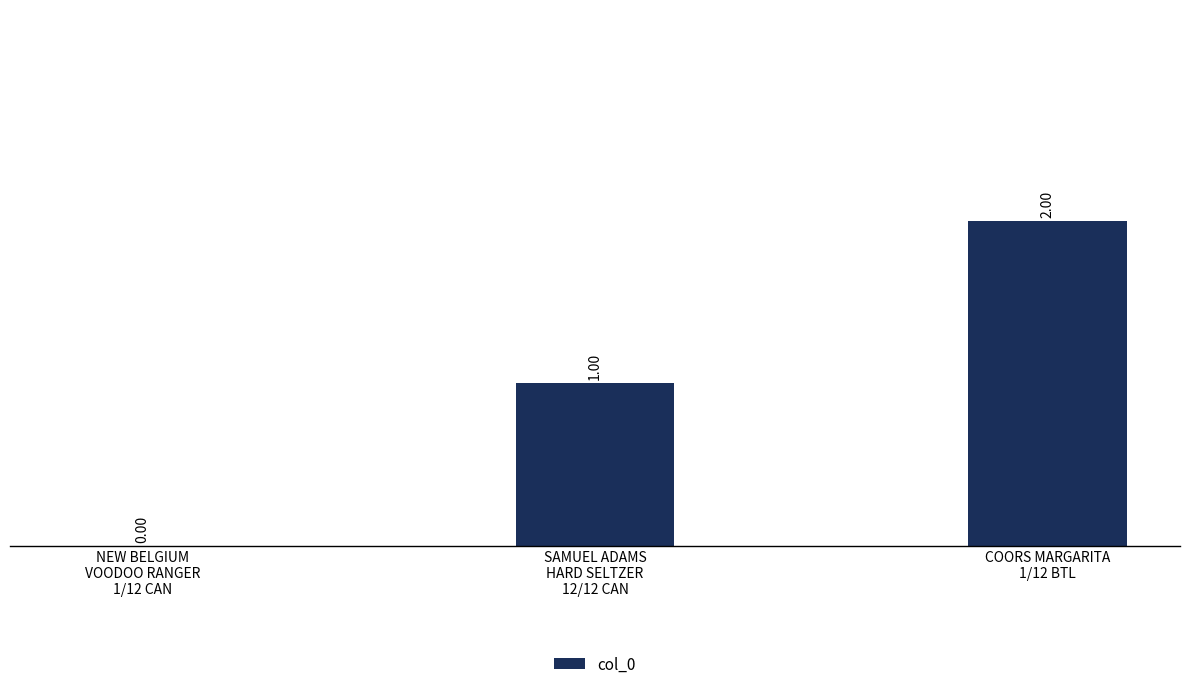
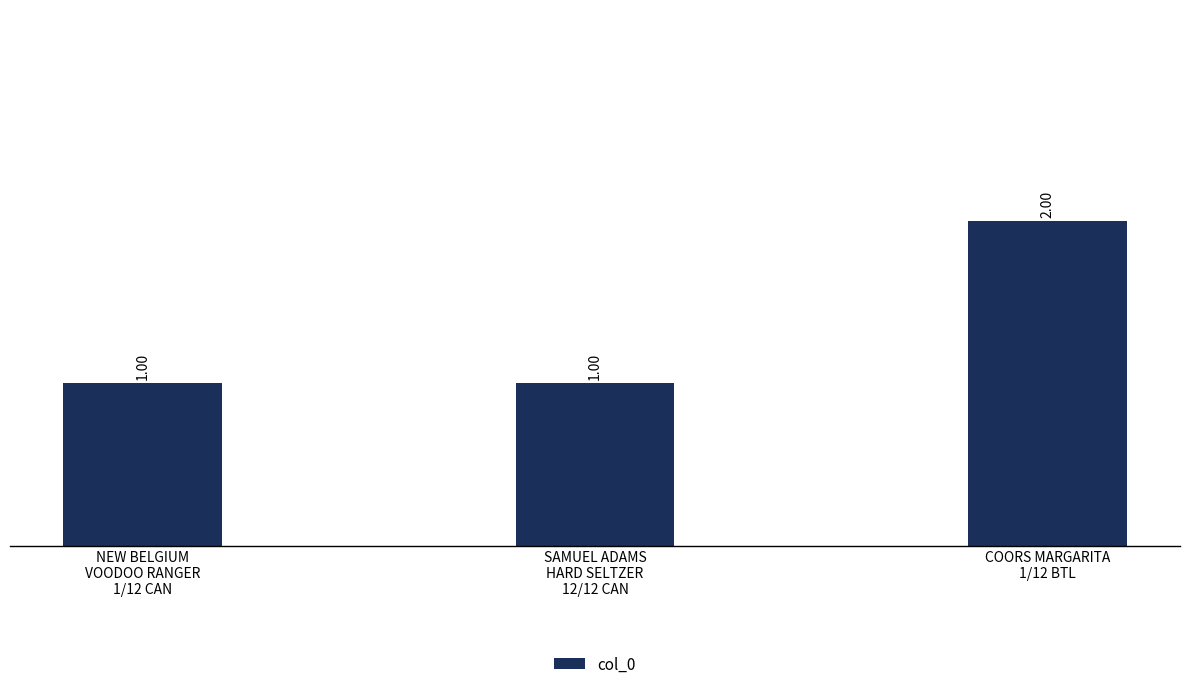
NEW BELGIUM VOODOO RANGER 1/12 CAN: 0.00 -> 1.00
